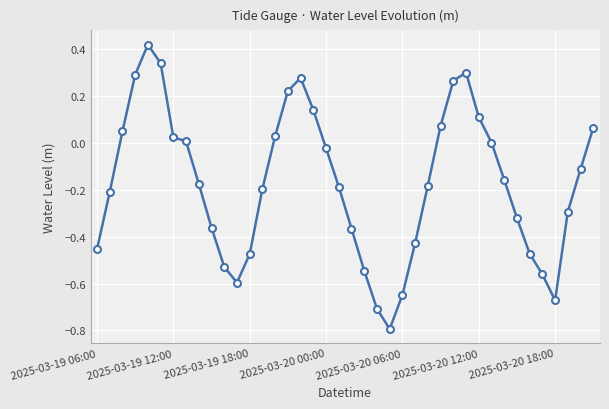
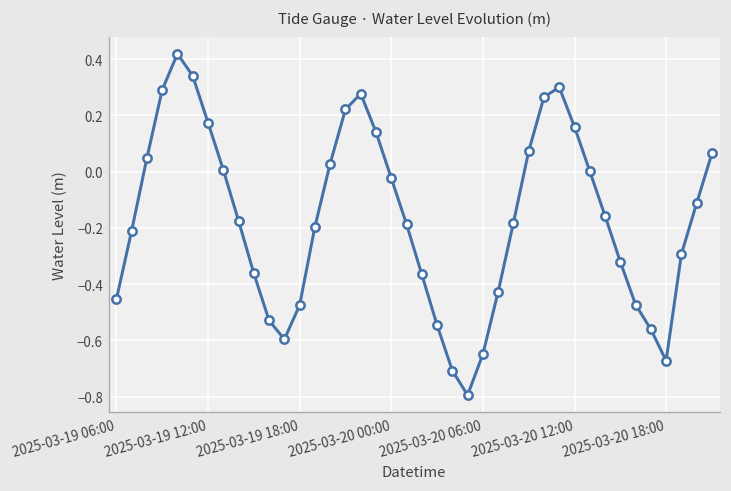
2025-03-19 12:00: 0.02 -> 0.17
2025-03-20 12:00: 0.11 -> 0.16
